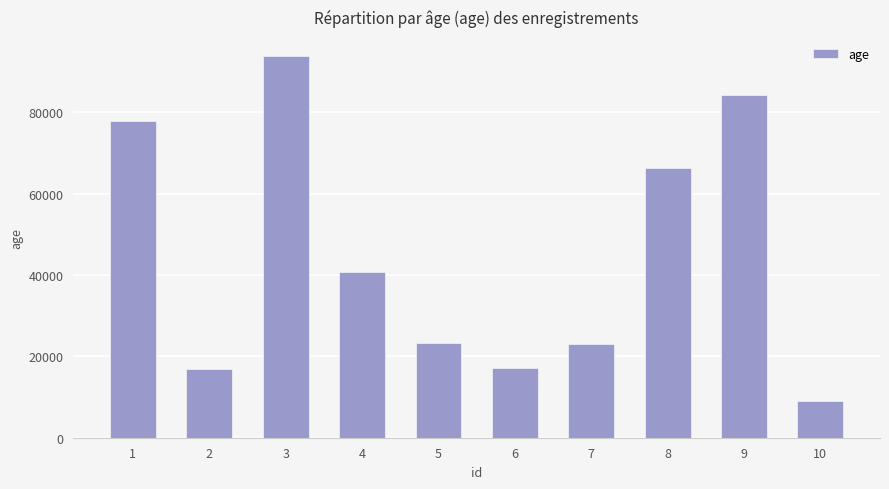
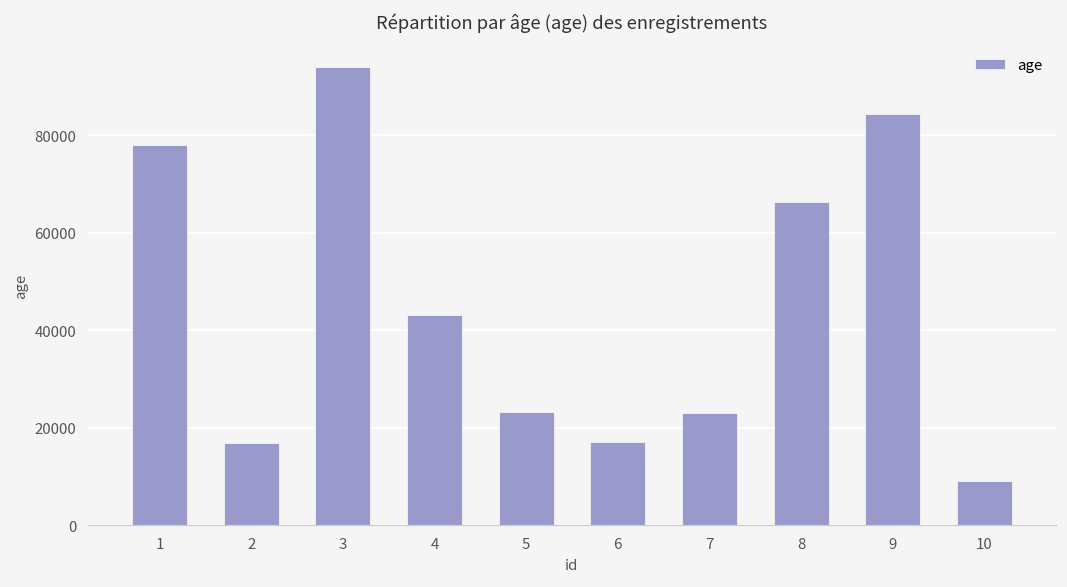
4: 41000 -> 43000
